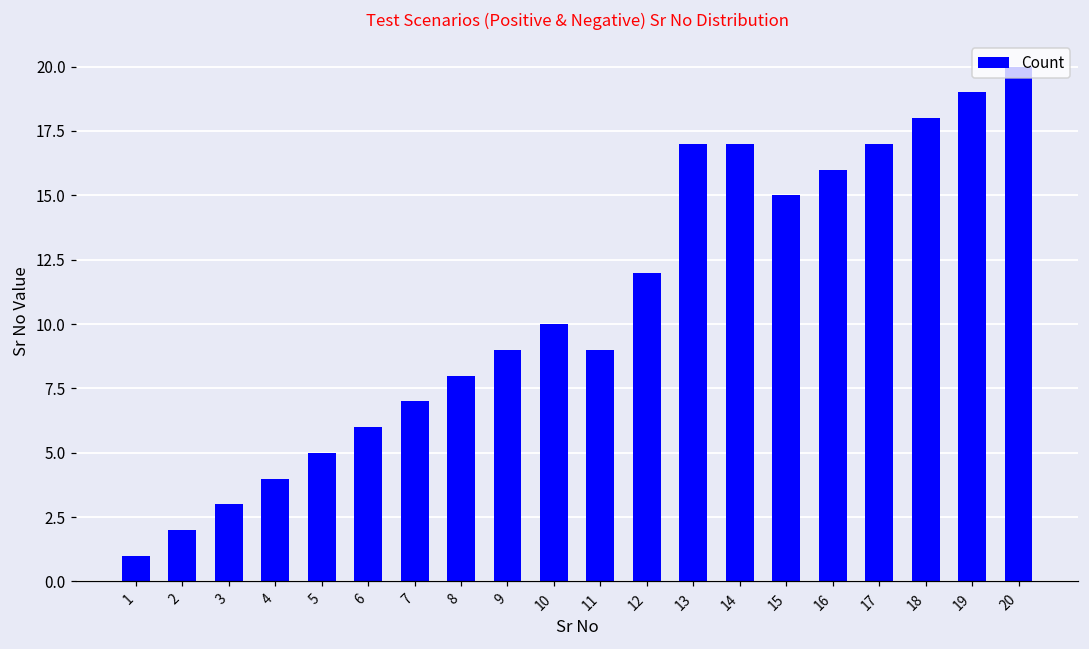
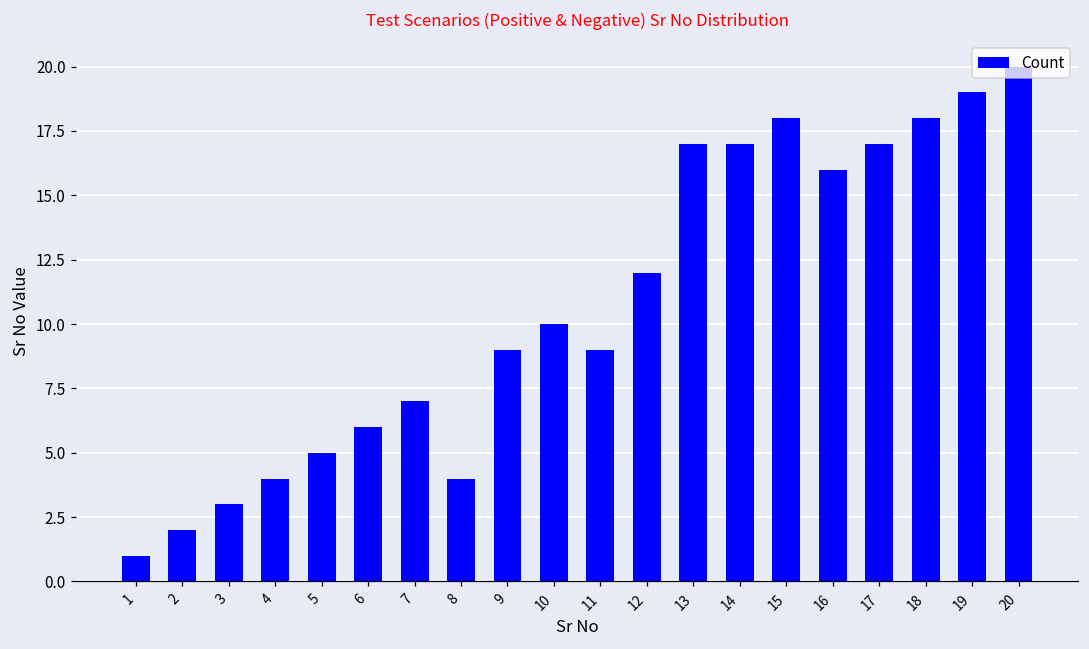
8: 8 -> 4
15: 15 -> 18
